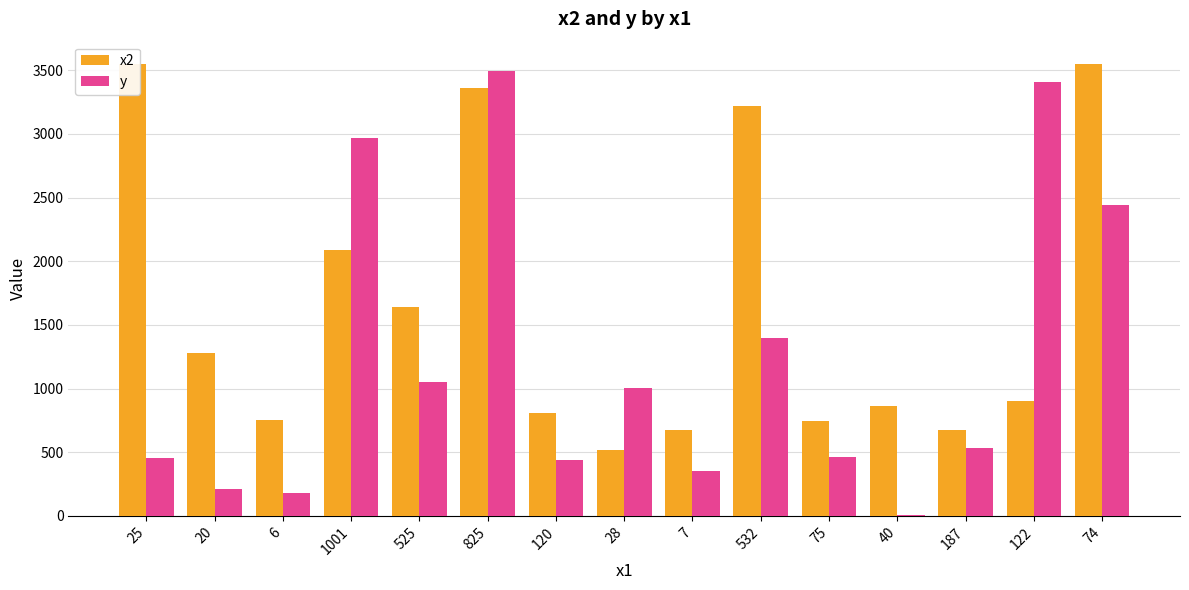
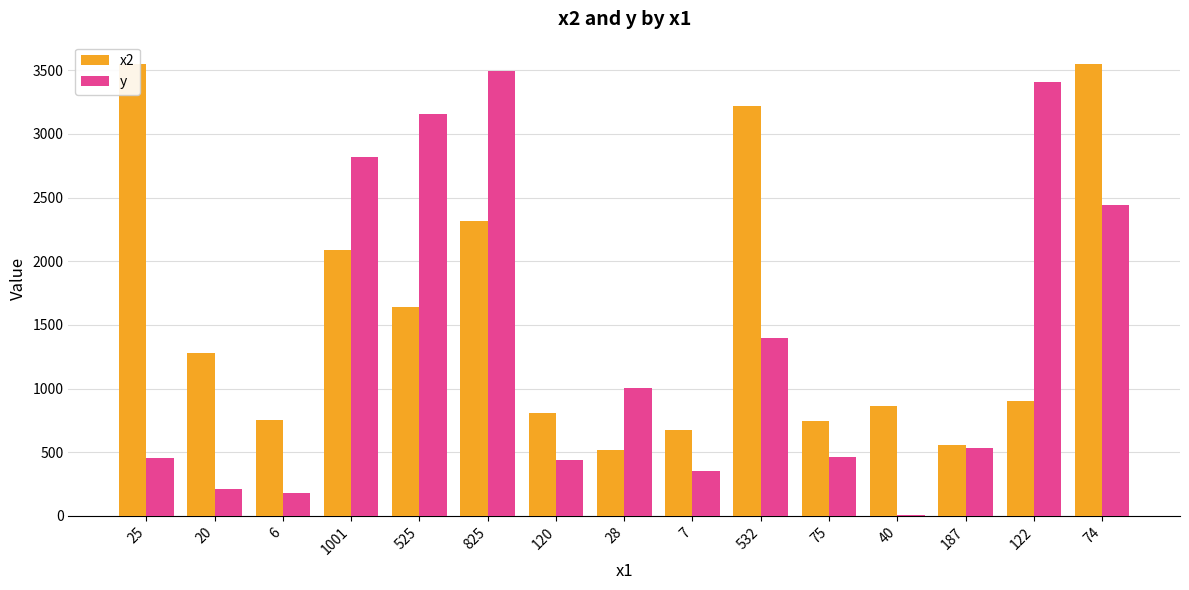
y, 1001: 2970 -> 2820
y, 525: 1050 -> 3160
x2, 825: 3360 -> 2320
x2, 187: 670 -> 560
